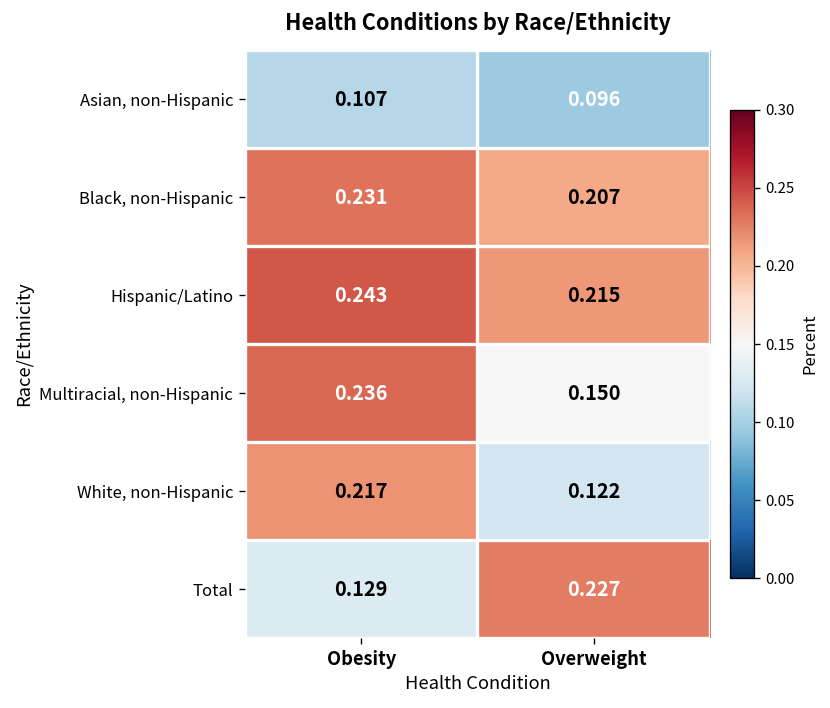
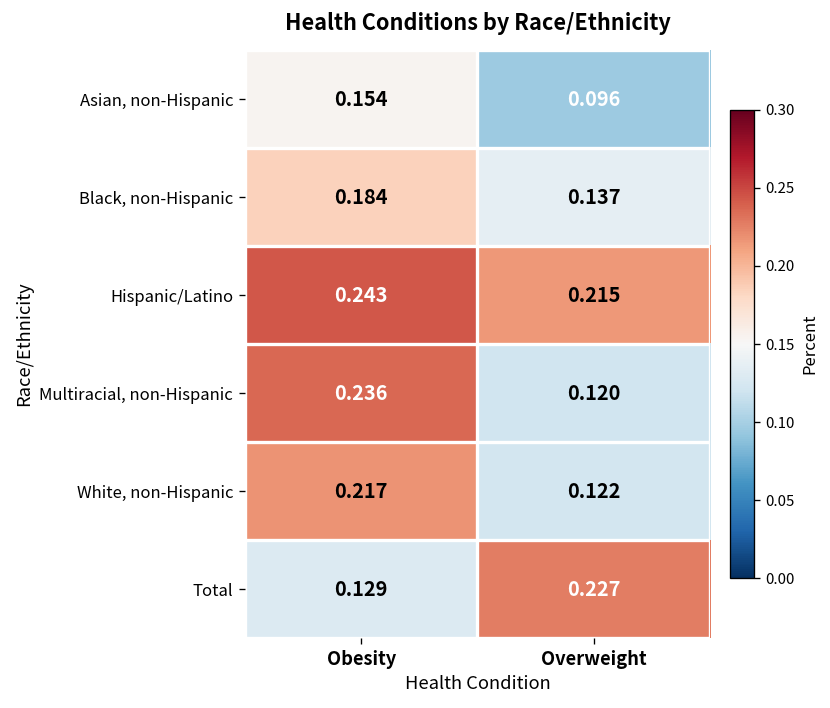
Asian, non-Hispanic, Obesity: 0.107 -> 0.154
Black, non-Hispanic, Obesity: 0.231 -> 0.184
Black, non-Hispanic, Overweight: 0.207 -> 0.137
Multiracial, non-Hispanic, Overweight: 0.150 -> 0.120
